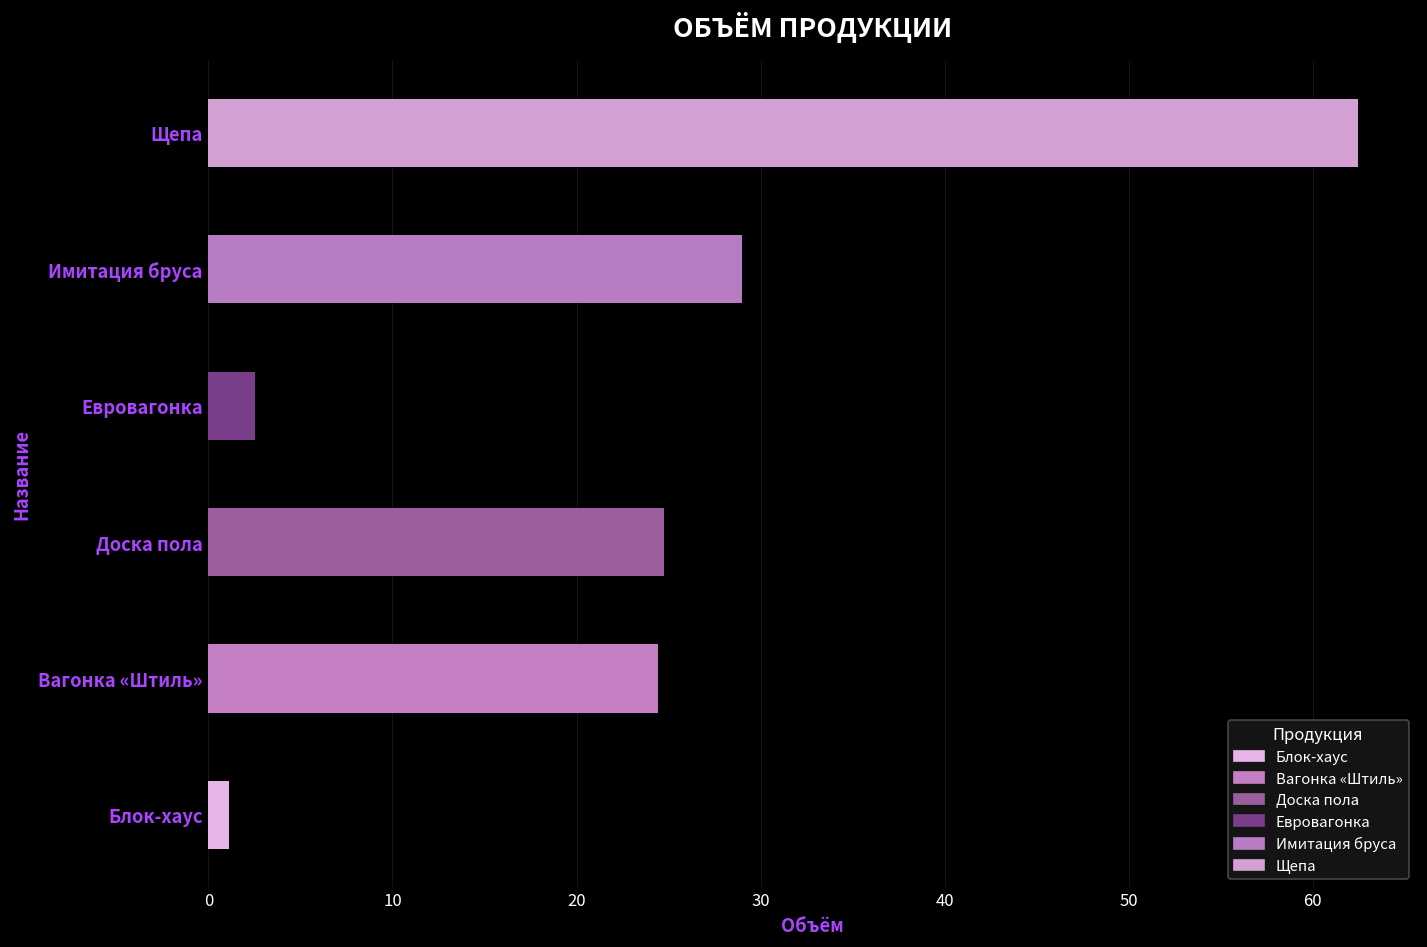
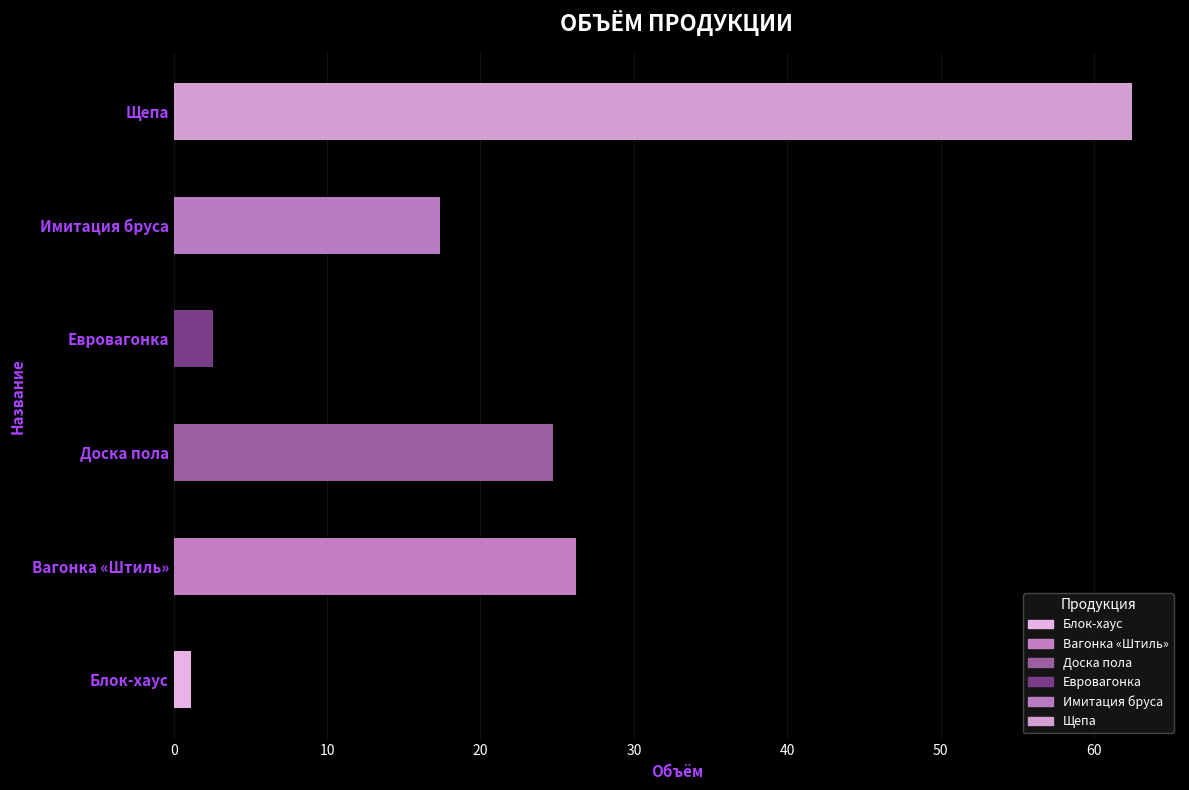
Имитация бруса: 29.0 -> 17.4
Вагонка «Штиль»: 24.5 -> 26.2
